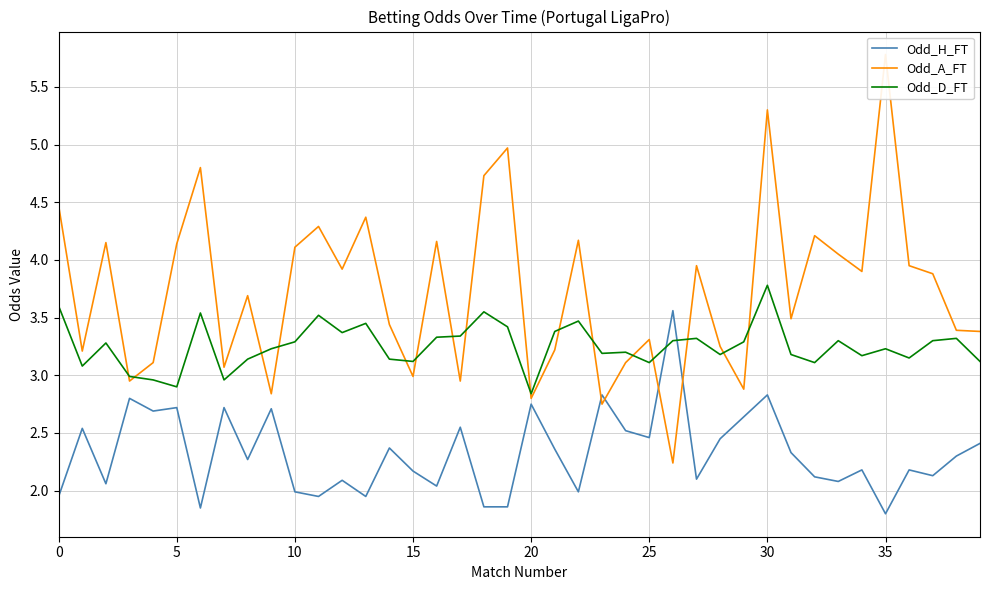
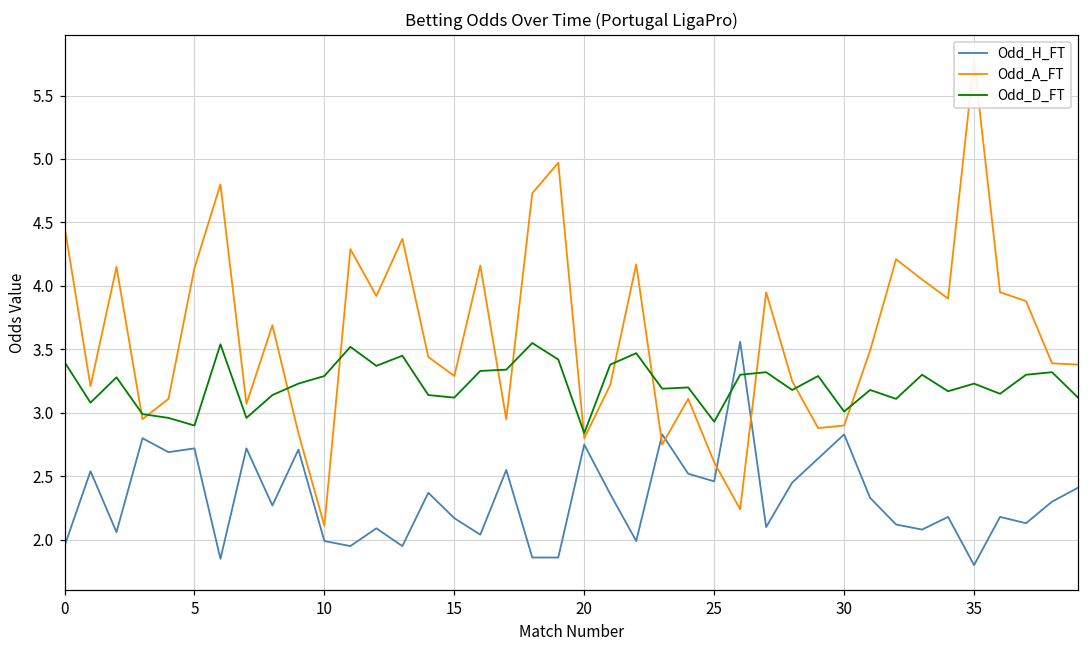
Odd_D_FT, 0: 3.6 -> 3.4
Odd_A_FT, 10: 4.11 -> 2.11
Odd_A_FT, 15: 2.99 -> 3.29
Odd_A_FT, 25: 3.31 -> 2.61
Odd_D_FT, 25: 3.11 -> 2.93
Odd_A_FT, 30: 5.3 -> 2.9
Odd_D_FT, 30: 3.78 -> 3.01
